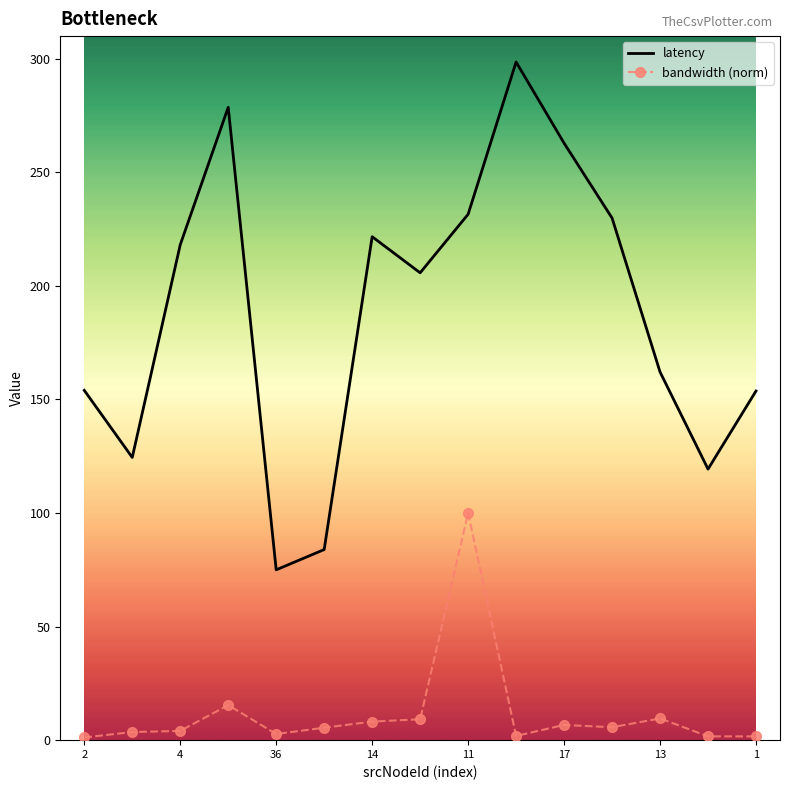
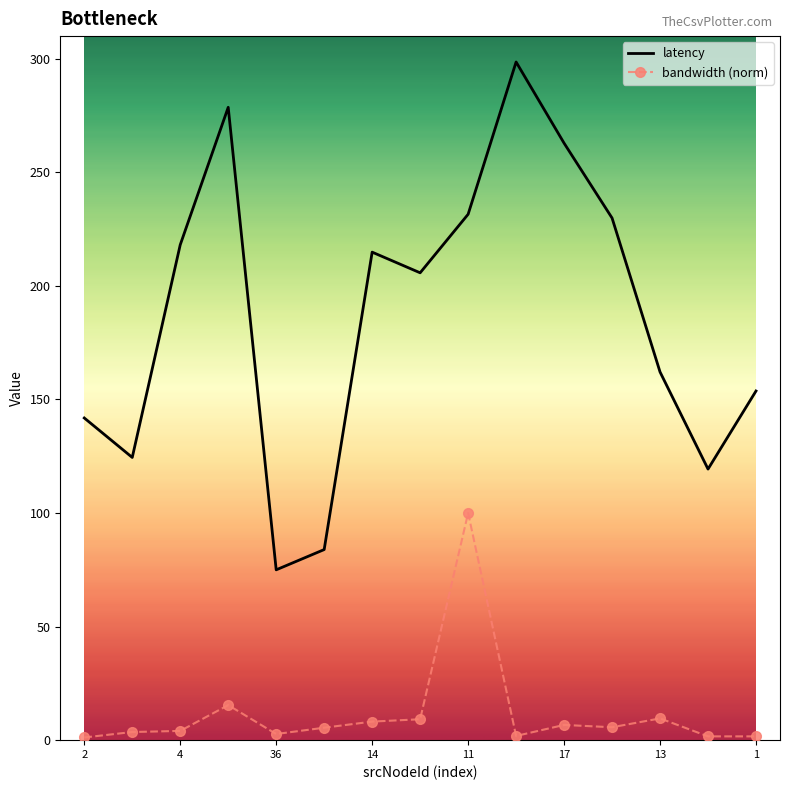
latency, 2: 154 -> 142
latency, 14: 222 -> 215
